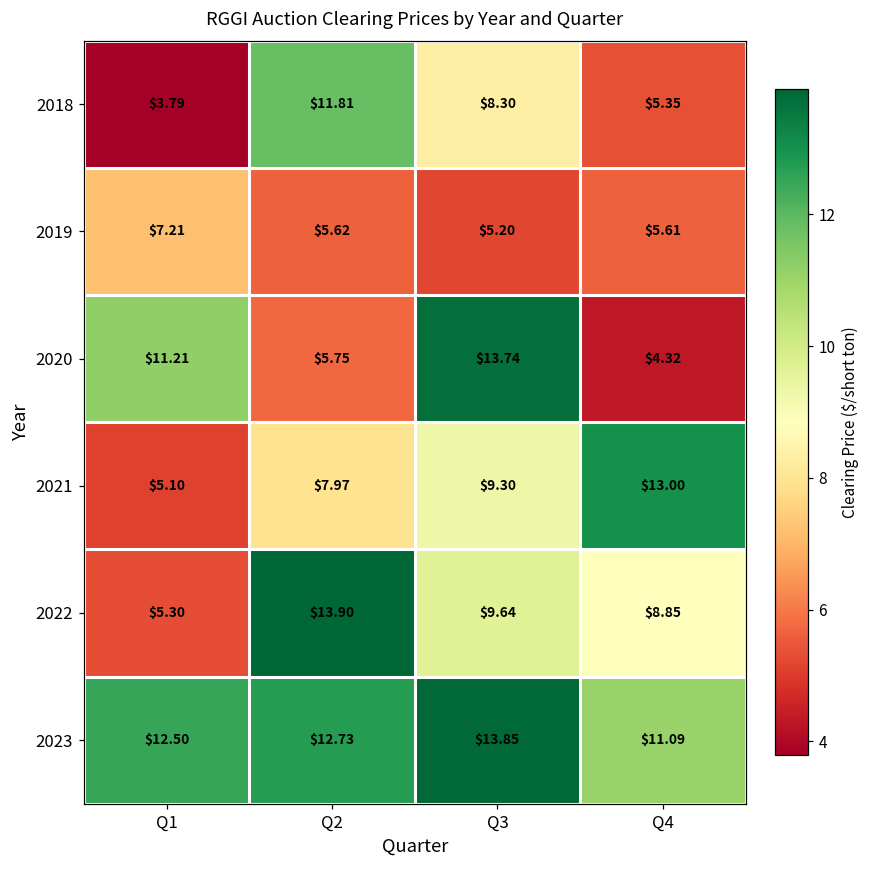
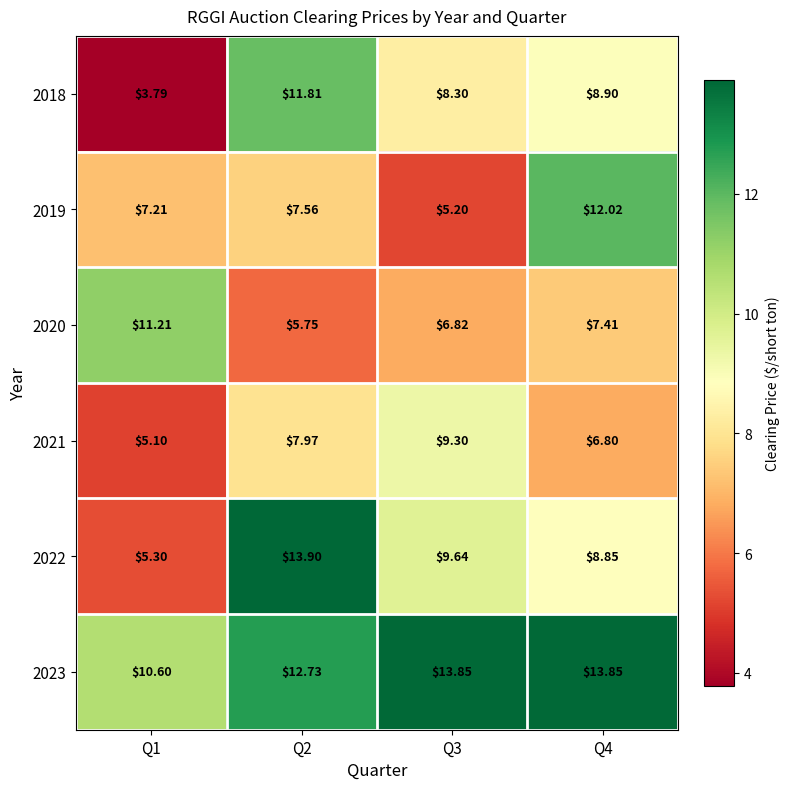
2018, Q4: $5.35 -> $8.90
2019, Q2: $5.62 -> $7.56
2019, Q4: $5.61 -> $12.02
2020, Q3: $13.74 -> $6.82
2020, Q4: $4.32 -> $7.41
2021, Q4: $13.00 -> $6.80
2023, Q1: $12.50 -> $10.60
2023, Q4: $11.09 -> $13.85
